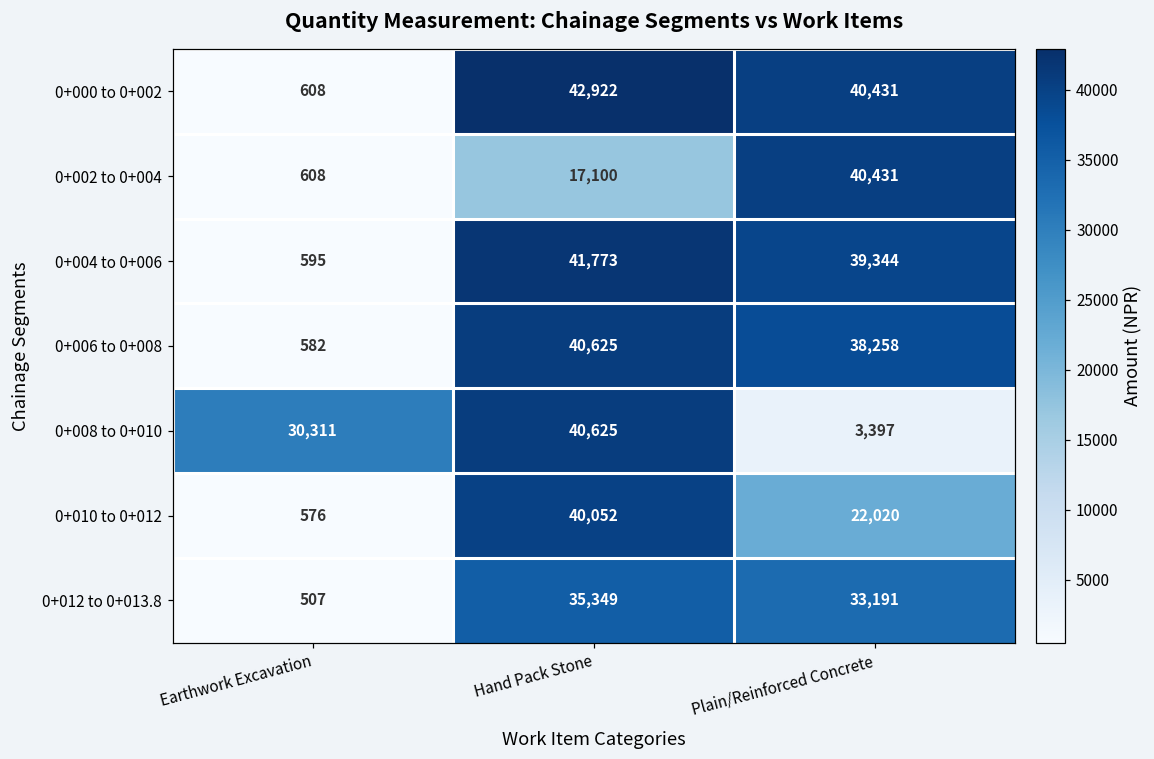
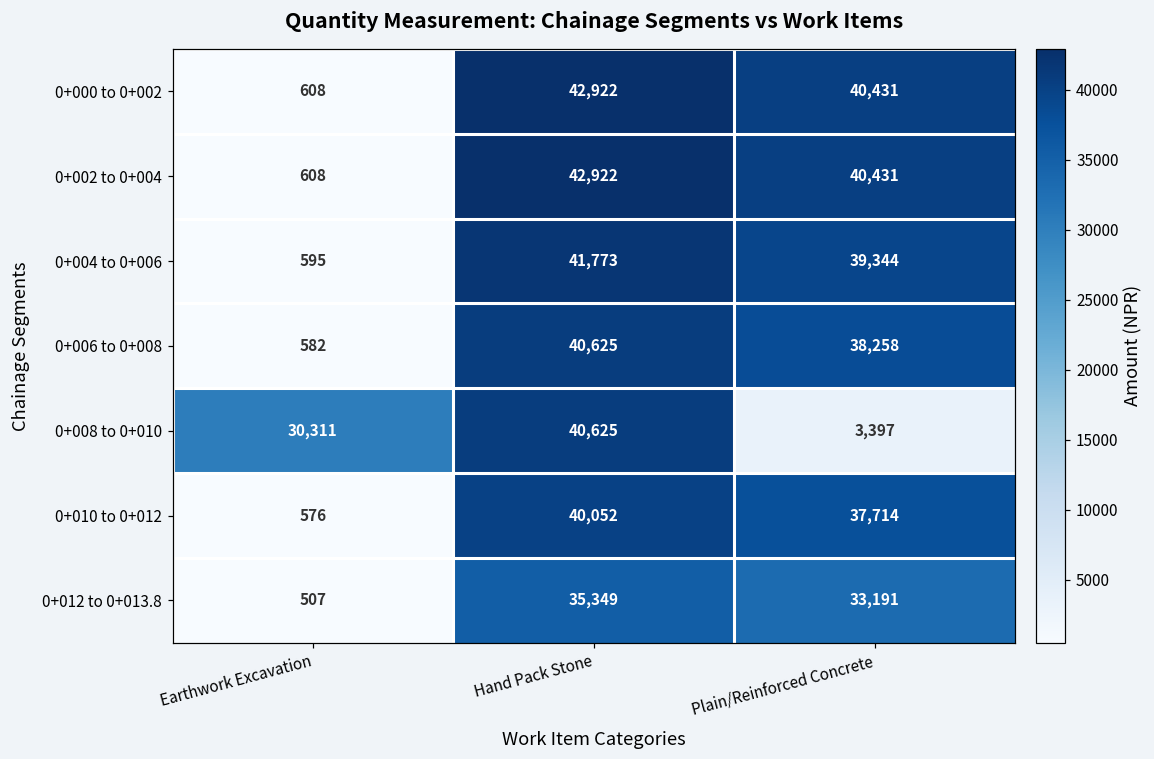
0+002 to 0+004, Hand Pack Stone: 17,100 -> 42,922
0+010 to 0+012, Plain/Reinforced Concrete: 22,020 -> 37,714
